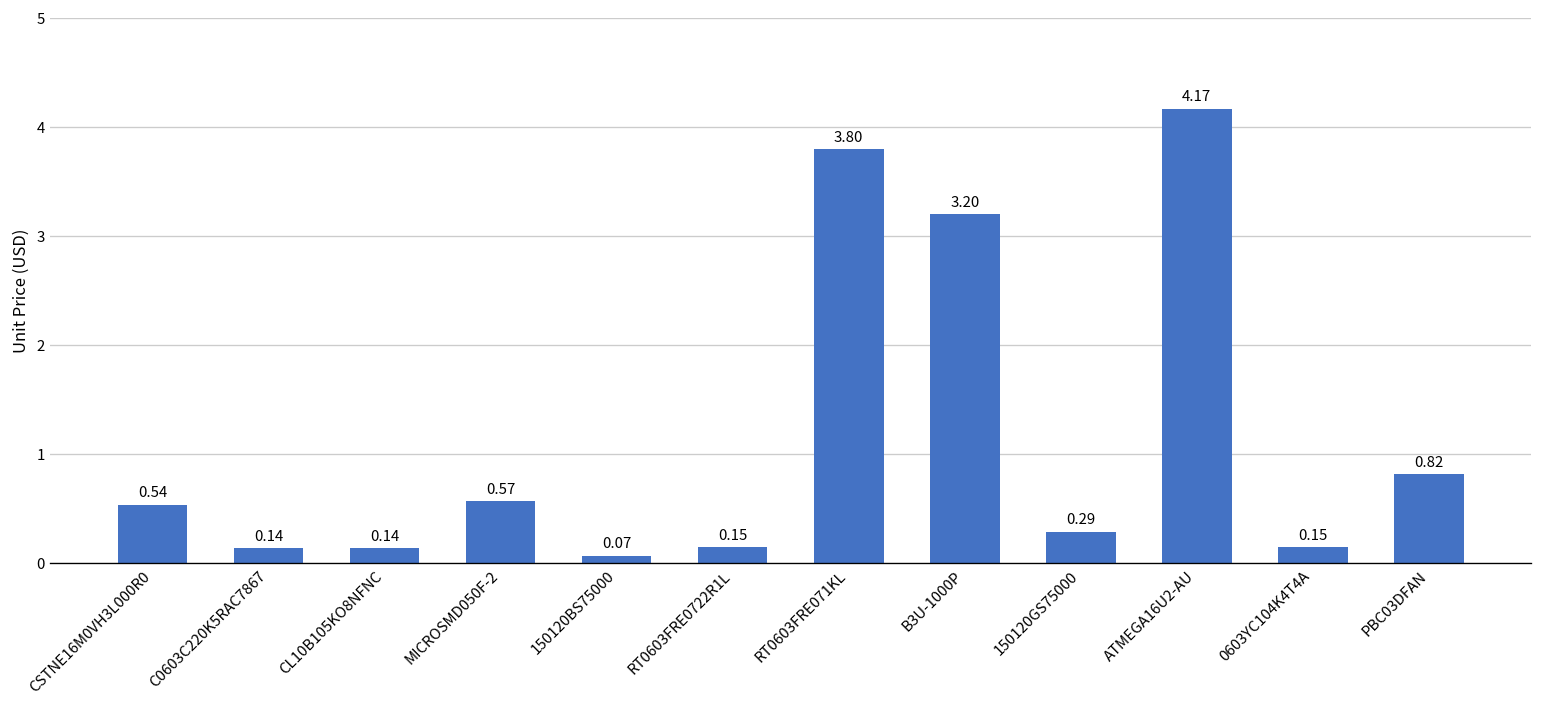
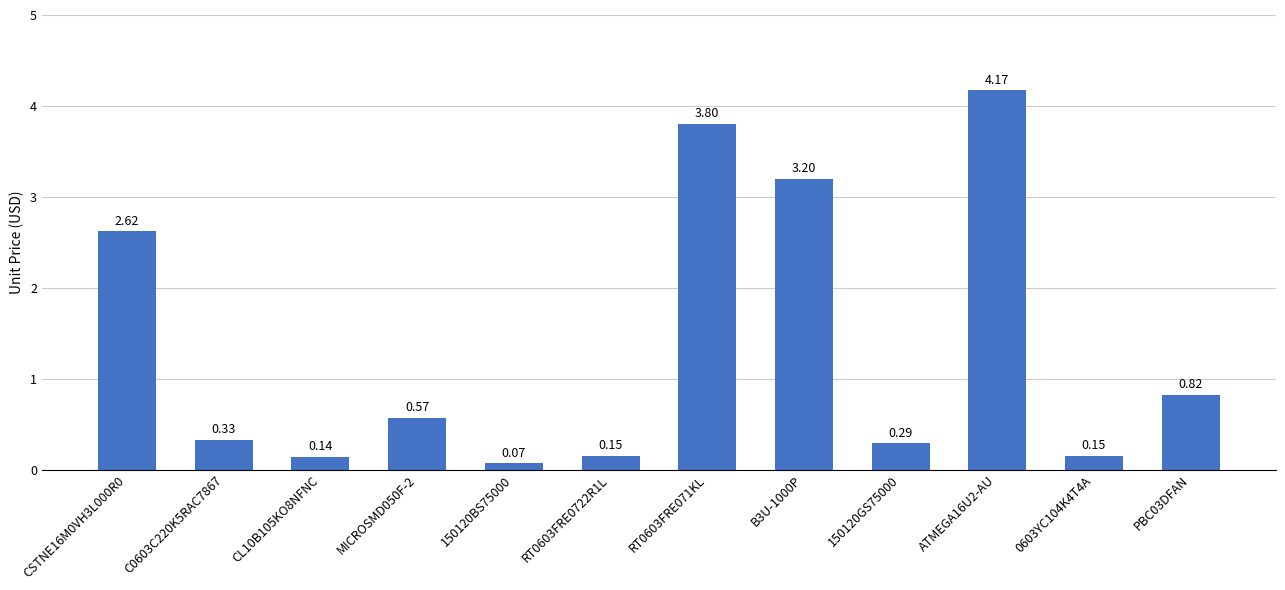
CSTNE16M0VH3L000R0: 0.54 -> 2.62
C0603C220K5RAC7867: 0.14 -> 0.33
